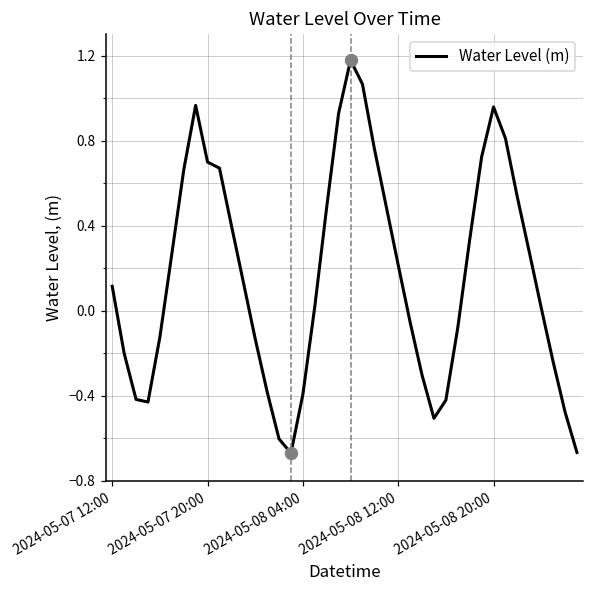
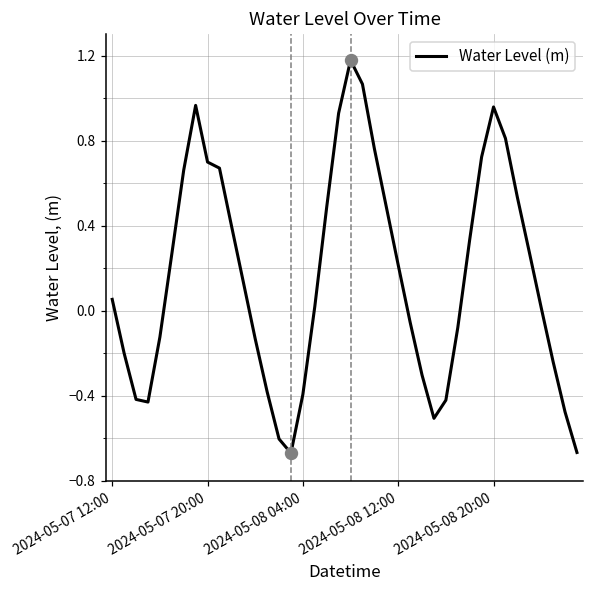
Water Level (m), 2024-05-07 12:00: 0.12 -> 0.05
